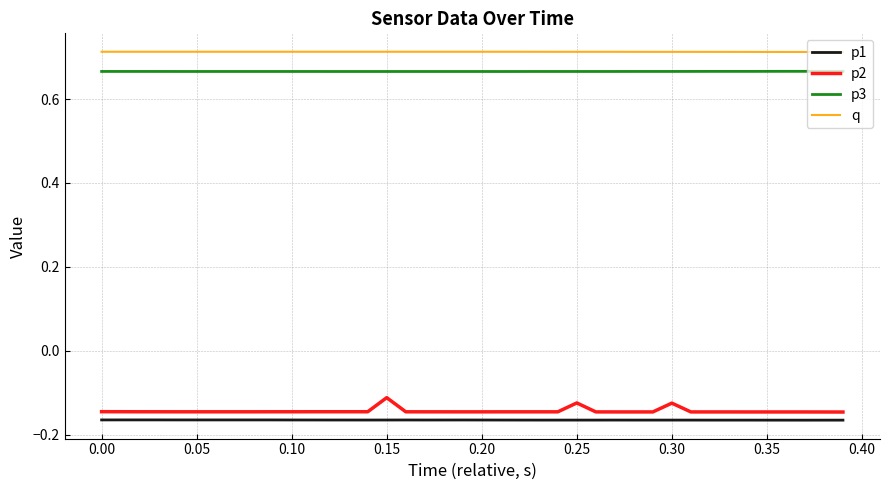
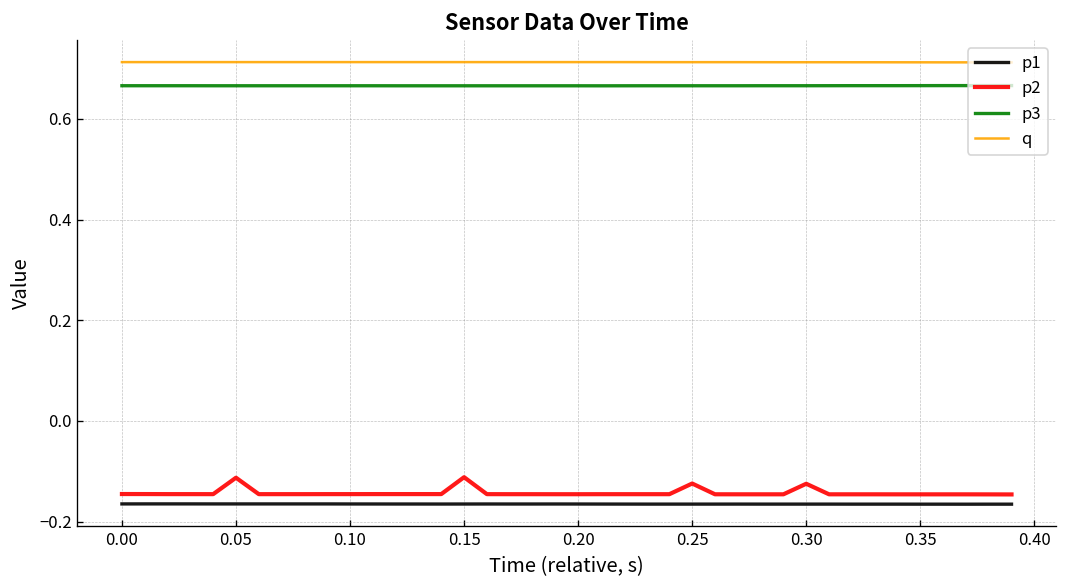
p2, 0.05: -0.15 -> -0.11
